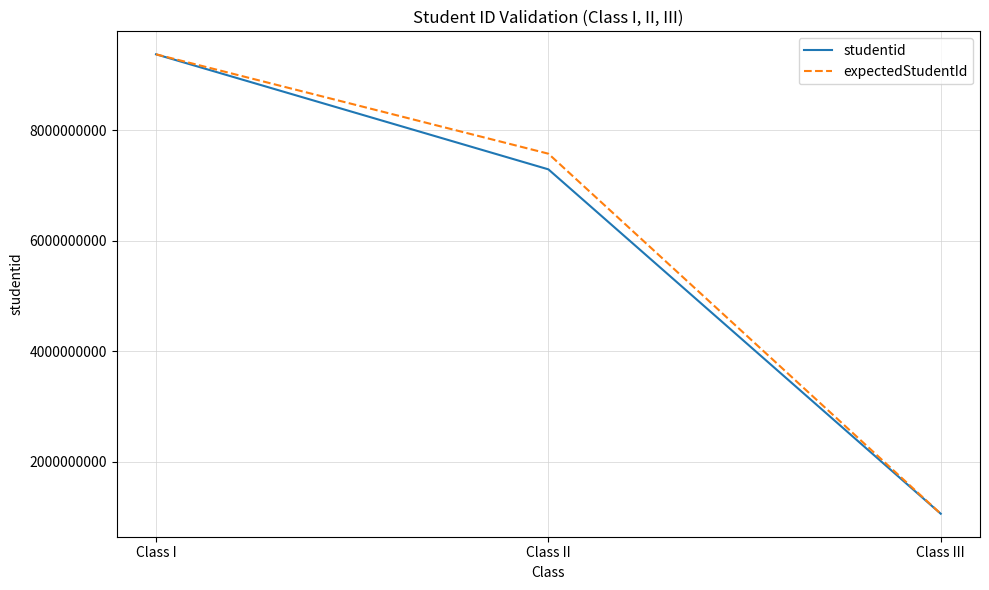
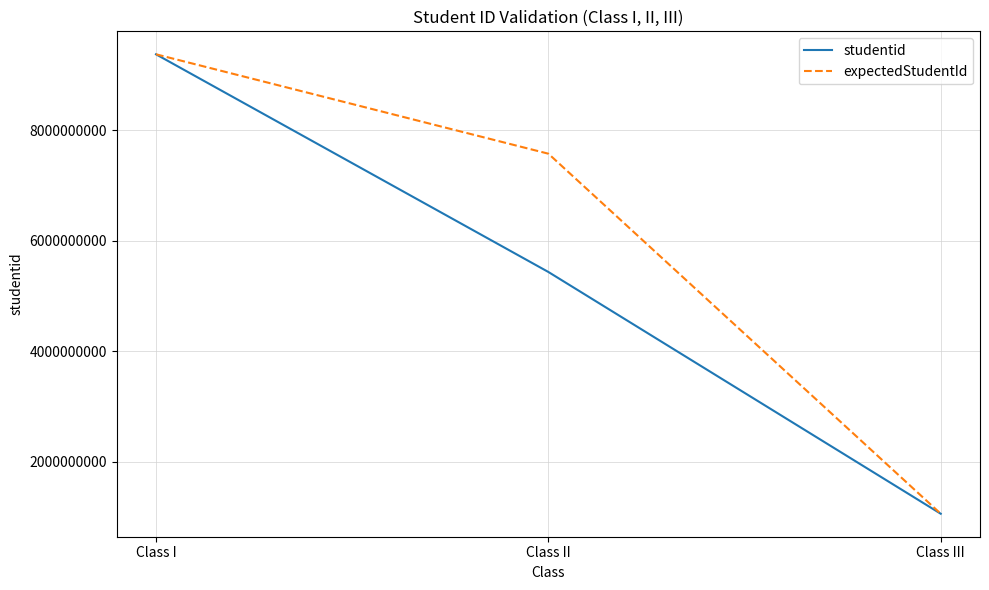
studentid, Class II: 7300000000 -> 5400000000
